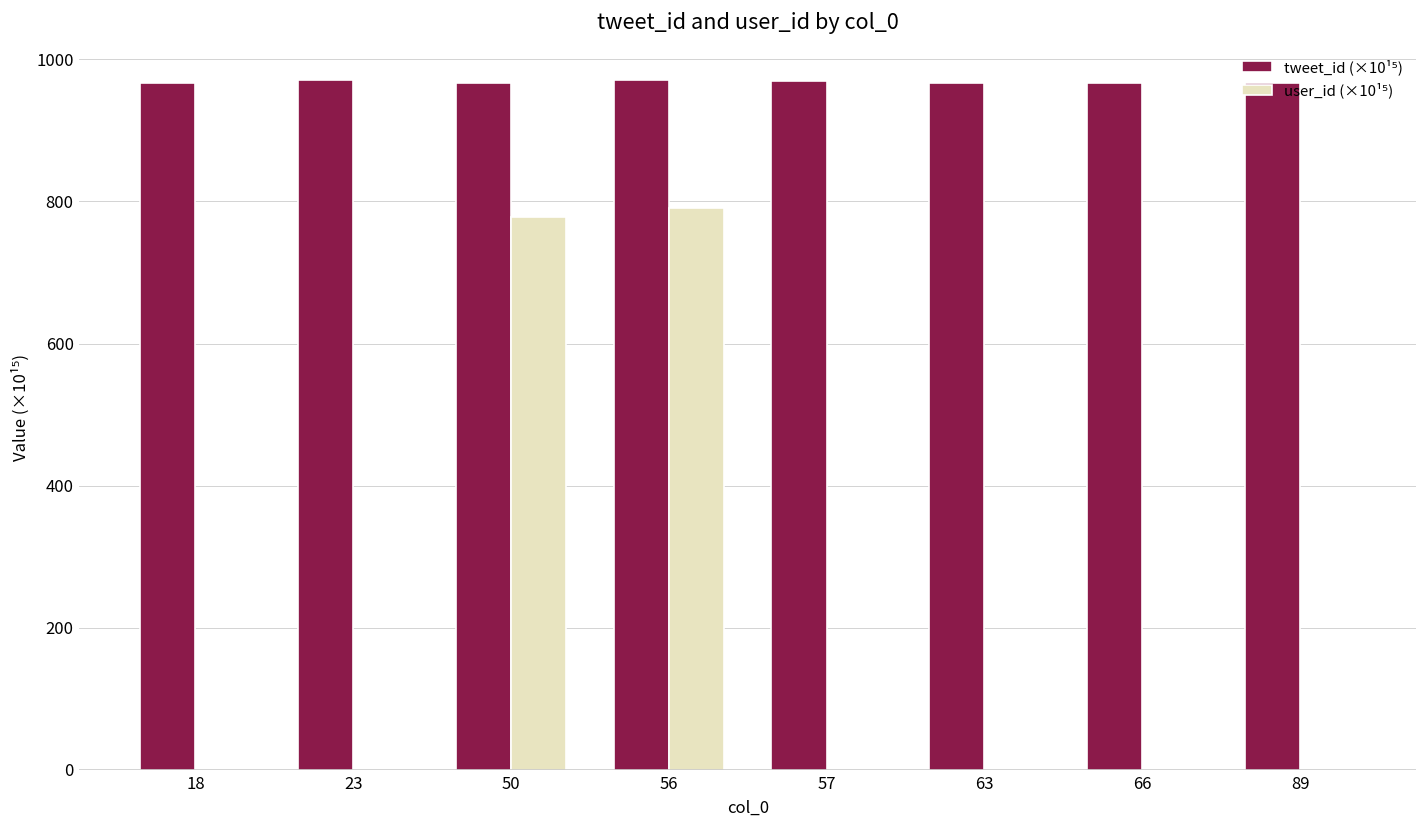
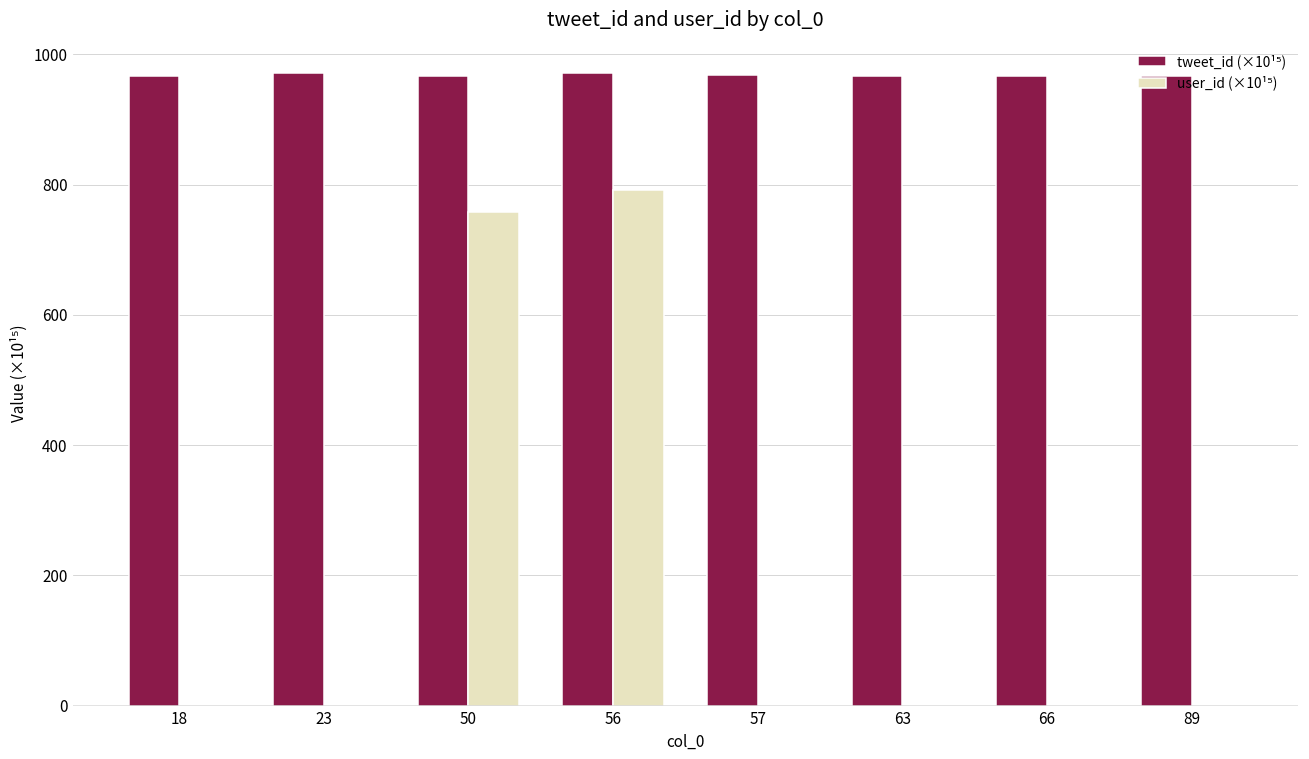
user_id (×10¹⁵), 50: 780 -> 760
